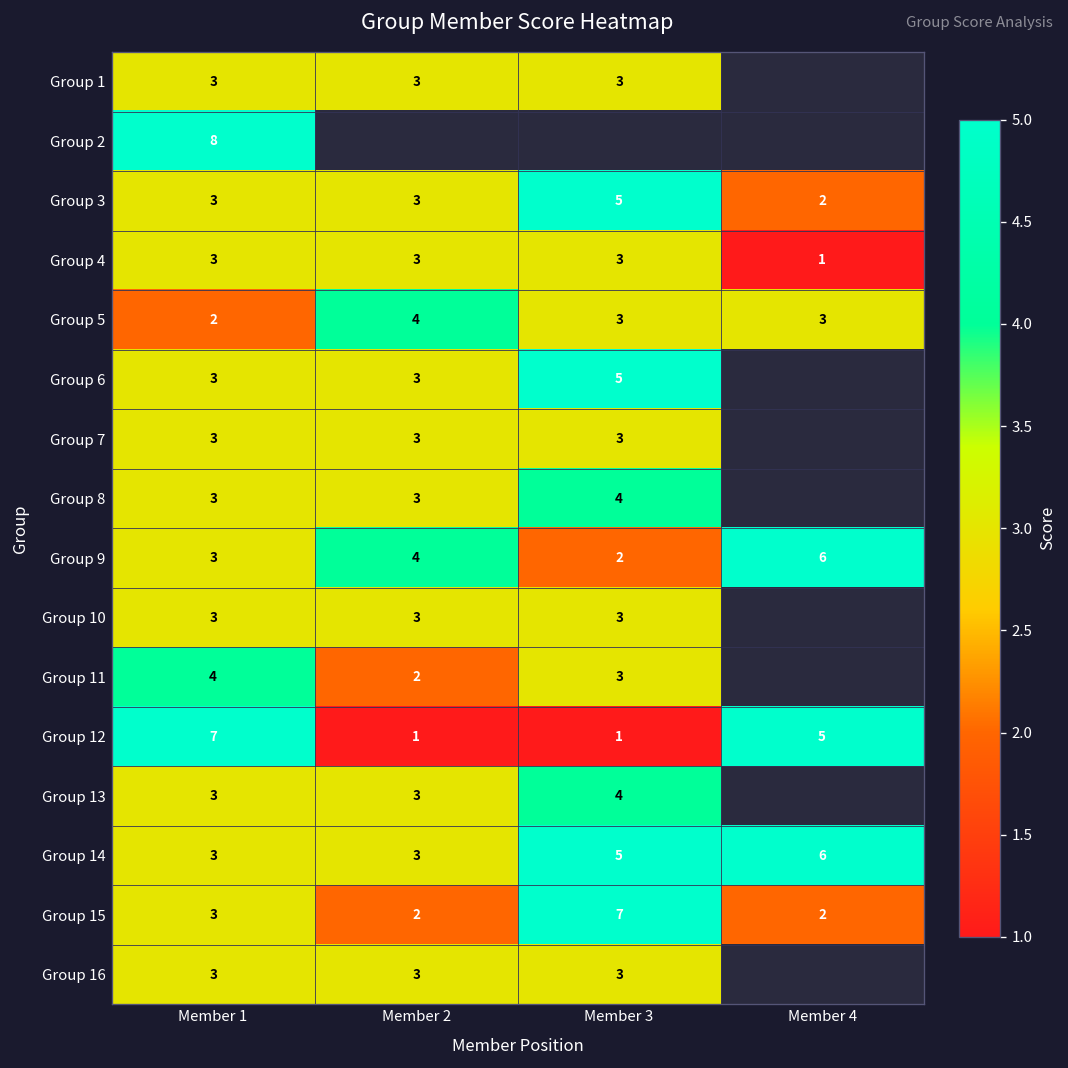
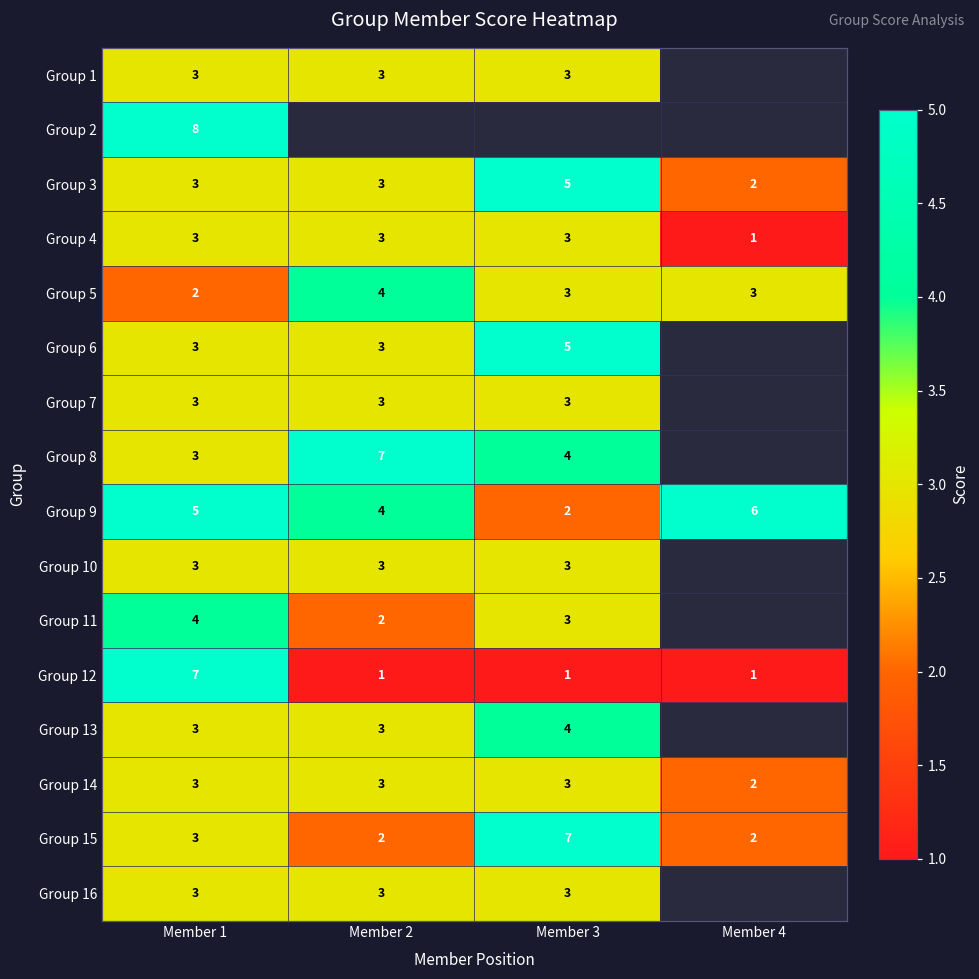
Group 8, Member 2: 3 -> 7
Group 9, Member 1: 3 -> 5
Group 12, Member 4: 5 -> 1
Group 14, Member 3: 5 -> 3
Group 14, Member 4: 6 -> 2
